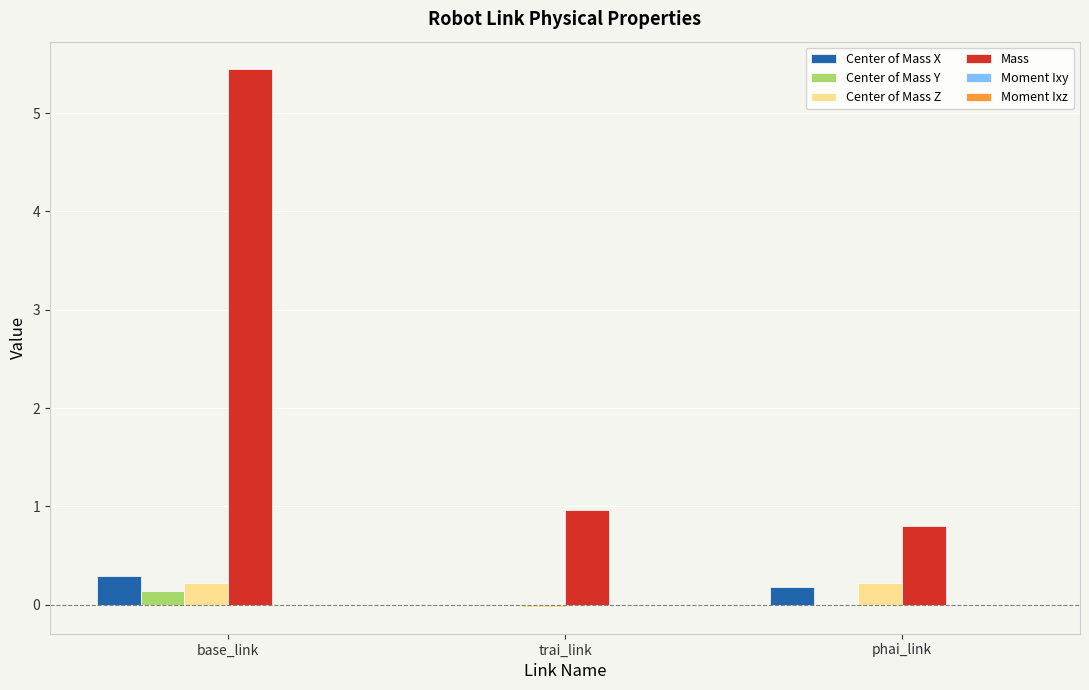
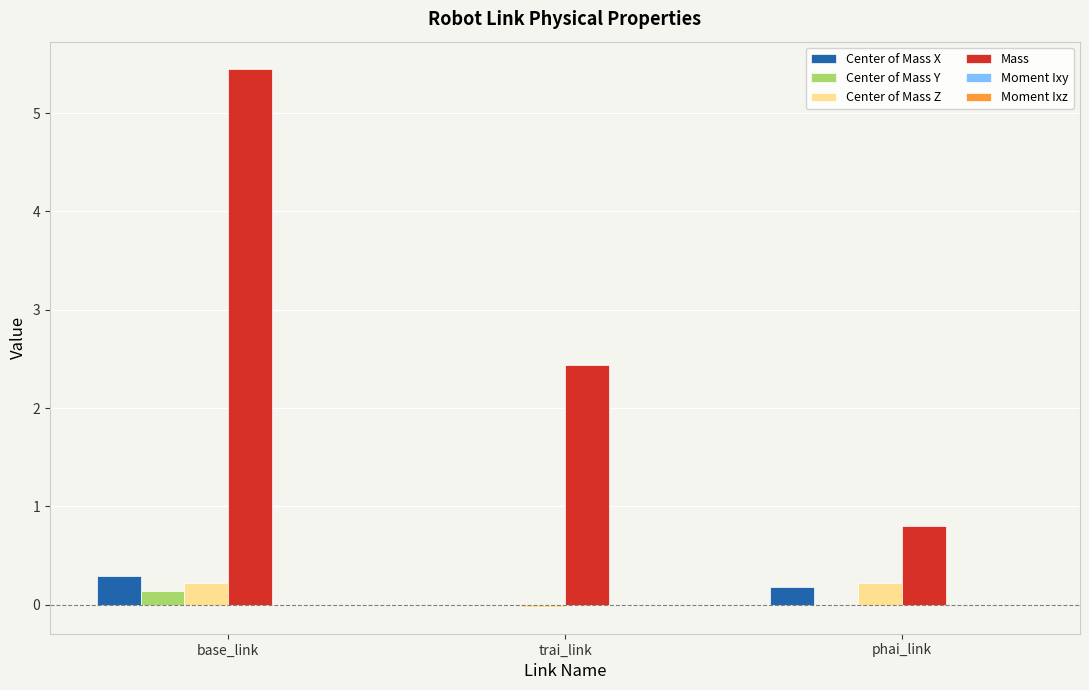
Mass, trai_link: 1.0 -> 2.4
